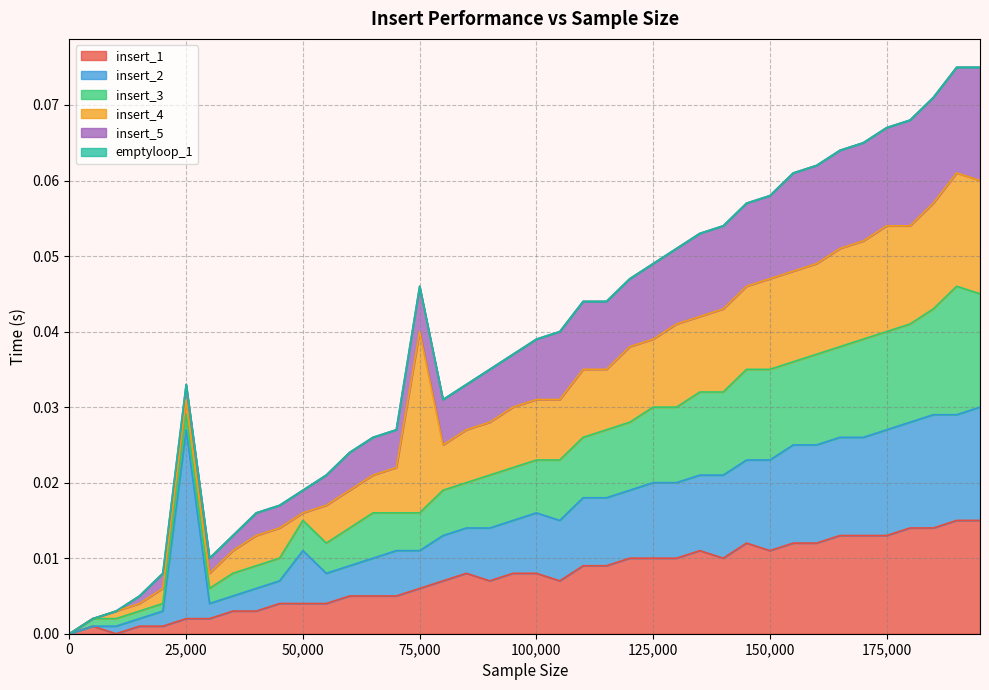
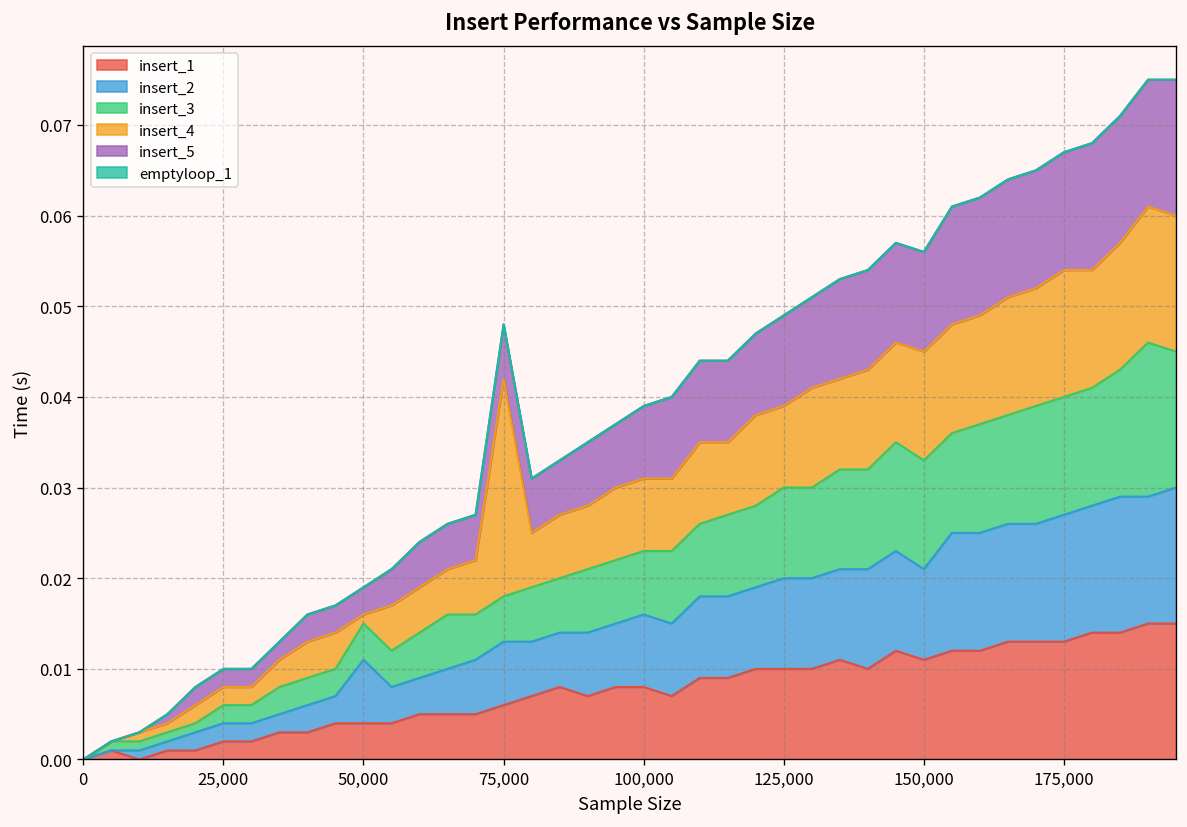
insert_2, 25,000: 0.025 -> 0.002
insert_2, 75,000: 0.005 -> 0.007
insert_2, 150,000: 0.012 -> 0.010
